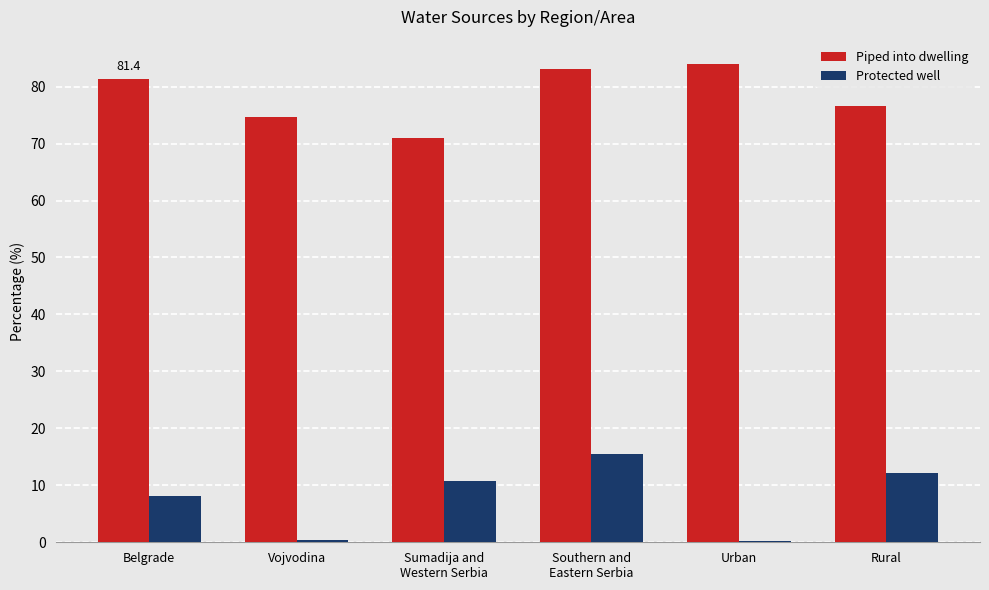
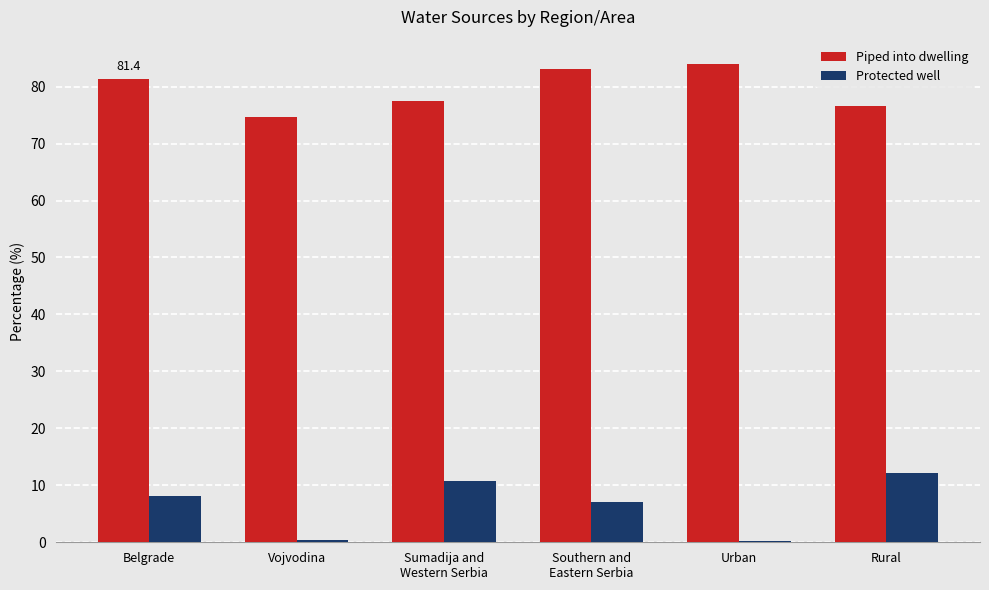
Piped into dwelling, Sumadija and Western Serbia: 71 -> 77
Protected well, Southern and Eastern Serbia: 15 -> 7
